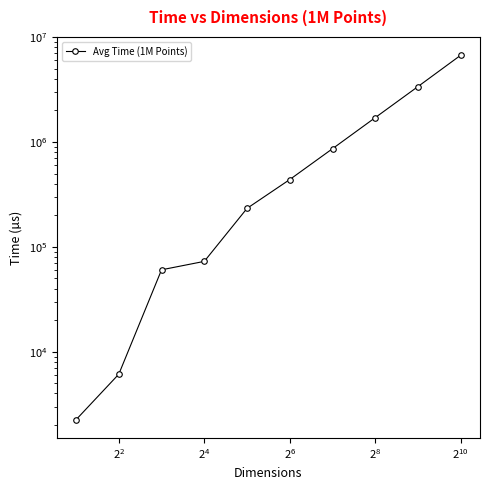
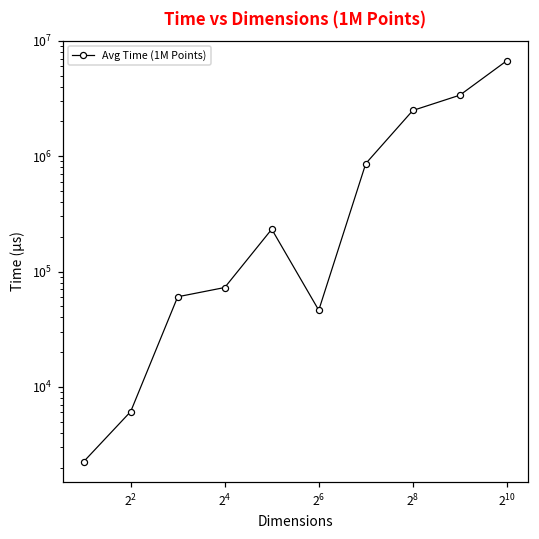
2^6: 440000 -> 50000
2^8: 1700000 -> 2500000
